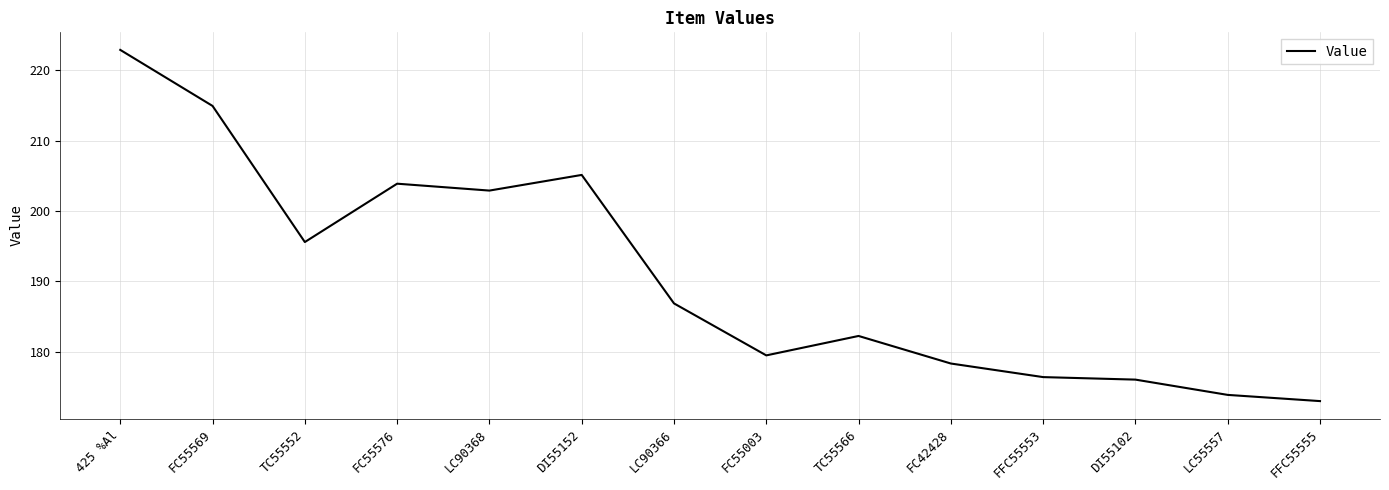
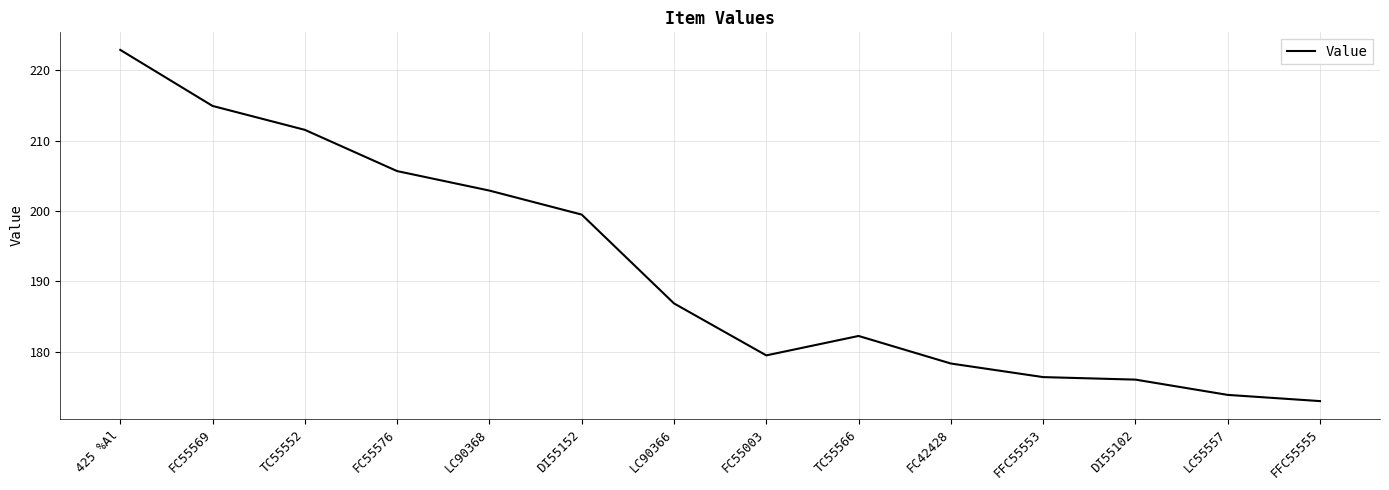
TC55552: 196 -> 212
FC55576: 204 -> 206
DI55152: 205 -> 199
